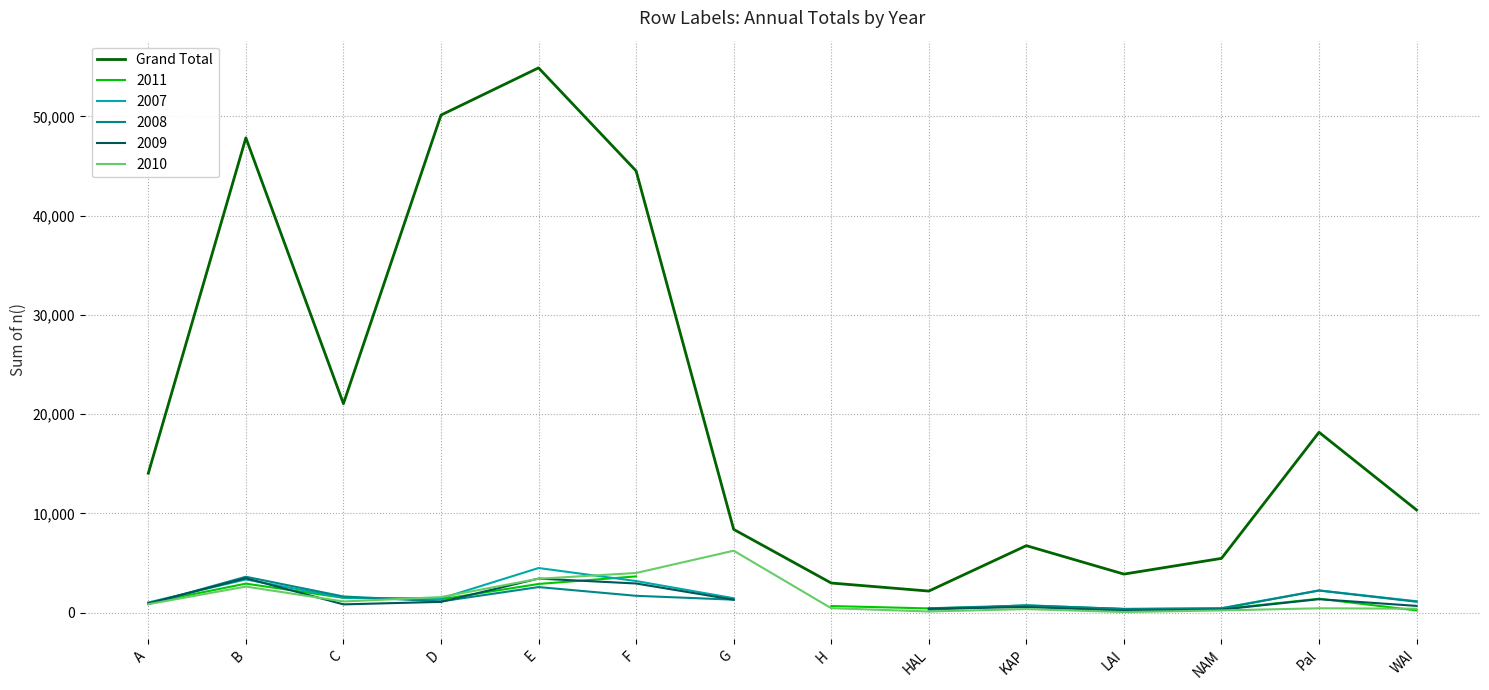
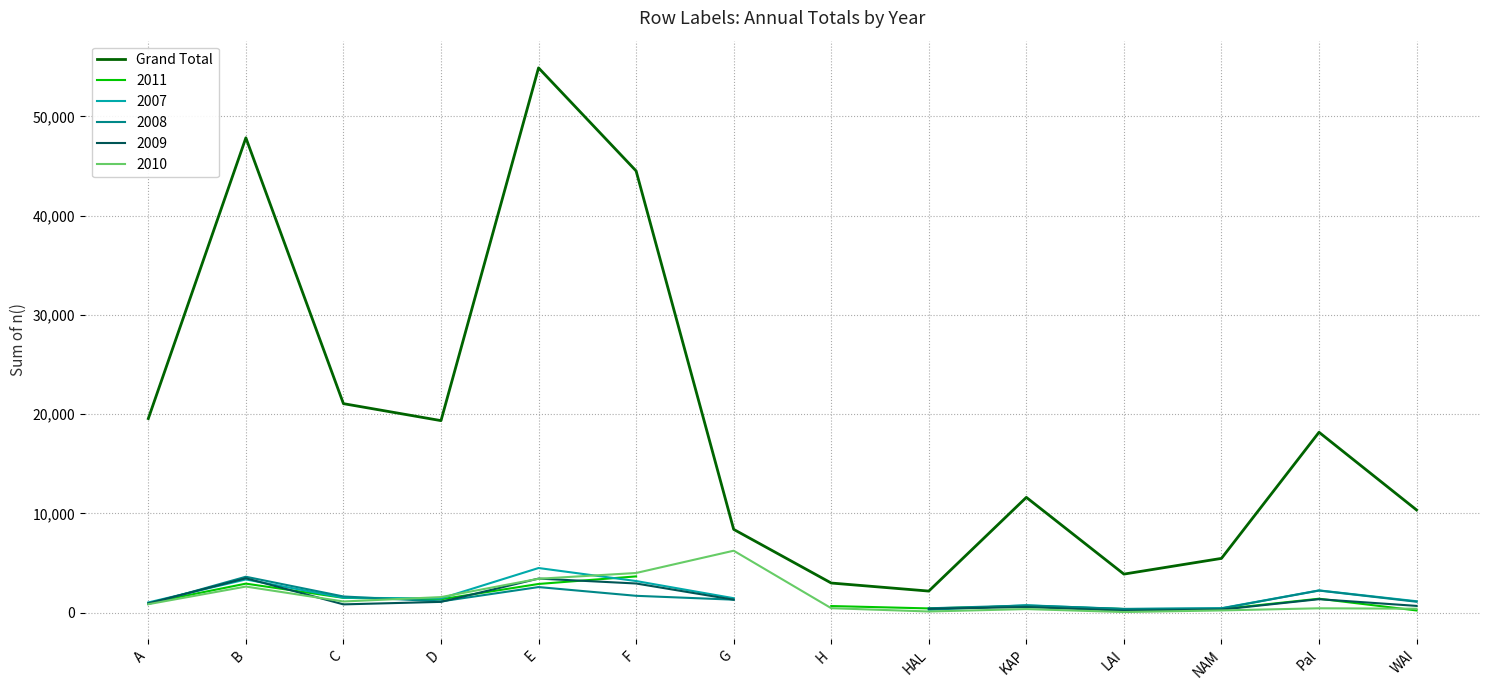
Grand Total, A: 14,000 -> 20,000
Grand Total, D: 50,000 -> 19,000
Grand Total, KAP: 7,000 -> 12,000
